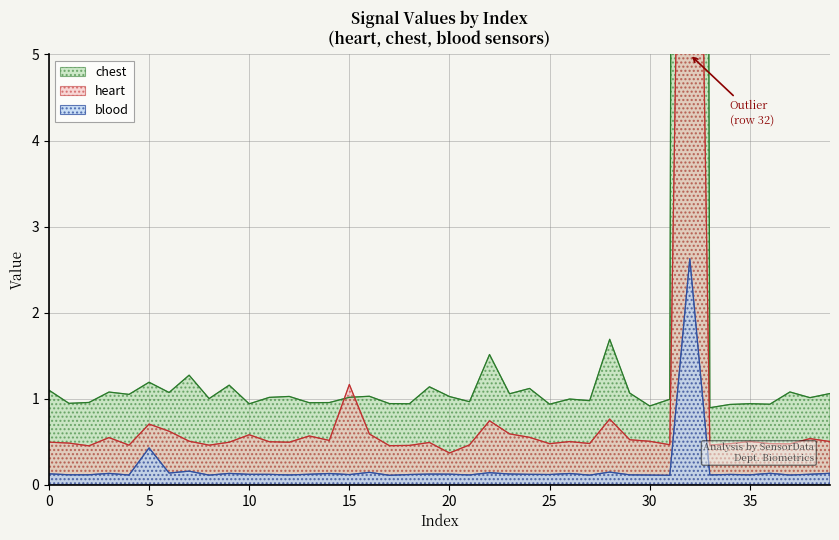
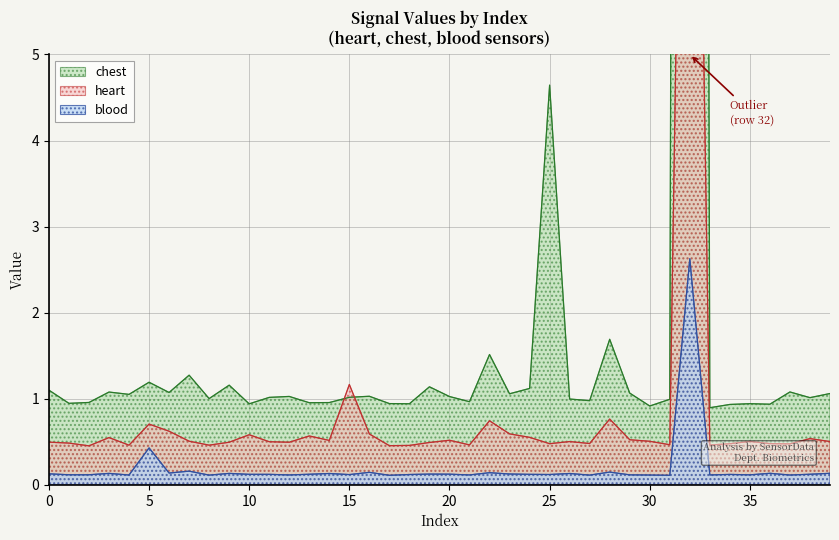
heart, 20: 0.4 -> 0.5
chest, 25: 0.9 -> 4.6
